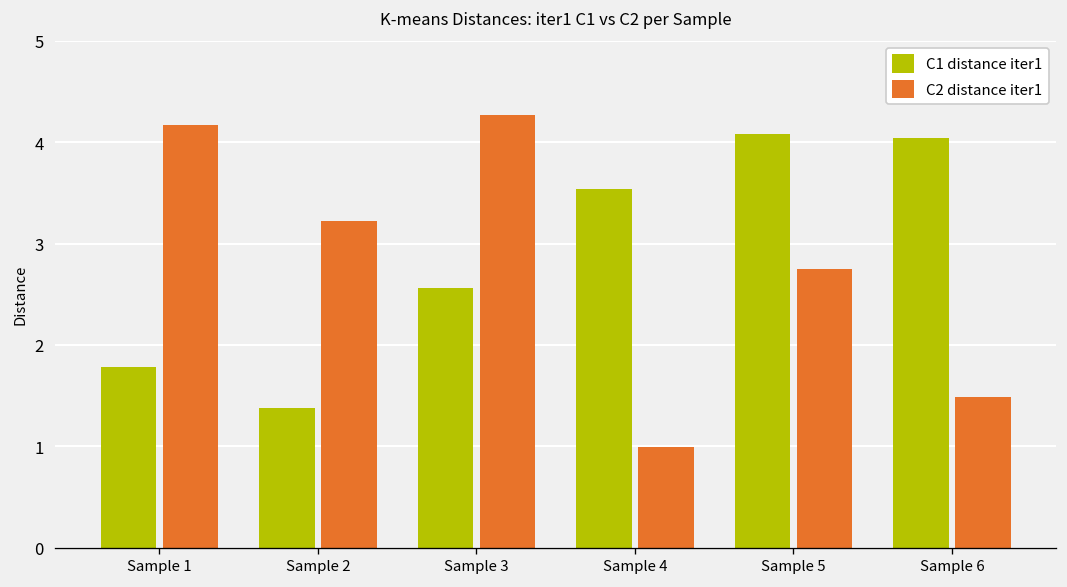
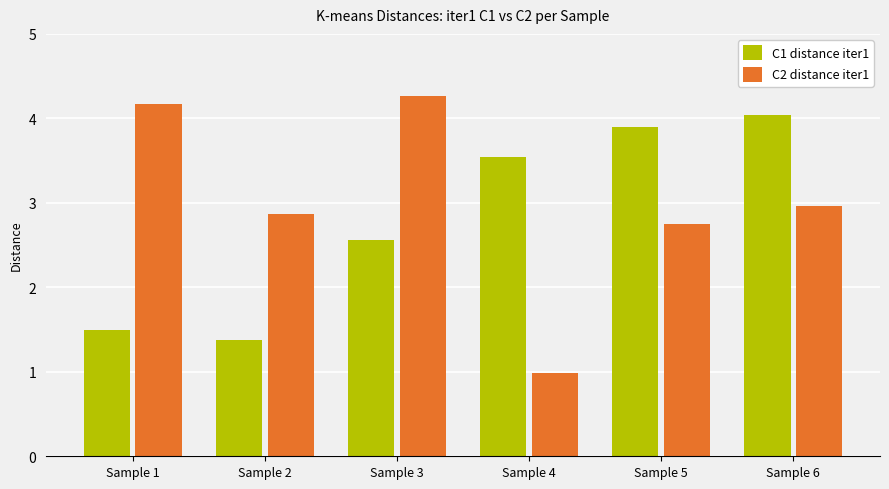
C1 distance iter1, Sample 1: 1.8 -> 1.5
C2 distance iter1, Sample 2: 3.2 -> 2.9
C1 distance iter1, Sample 5: 4.1 -> 3.9
C2 distance iter1, Sample 6: 1.5 -> 3.0
